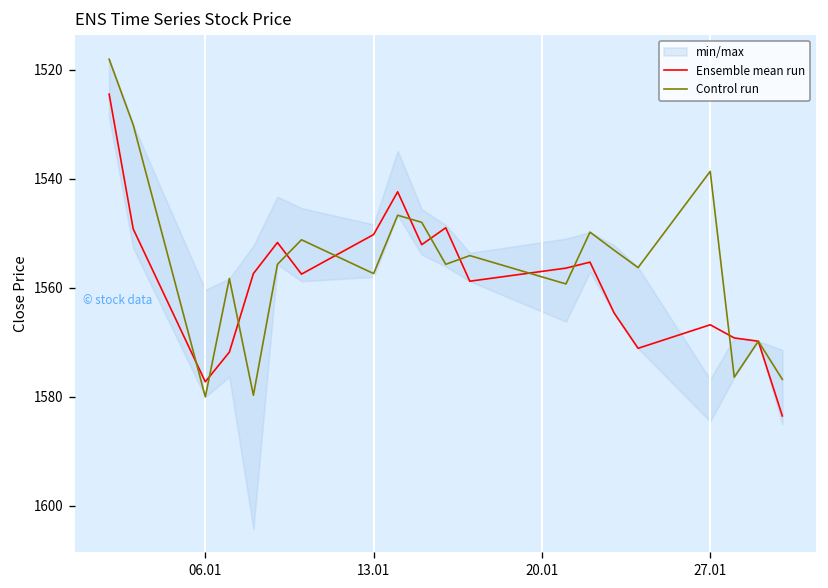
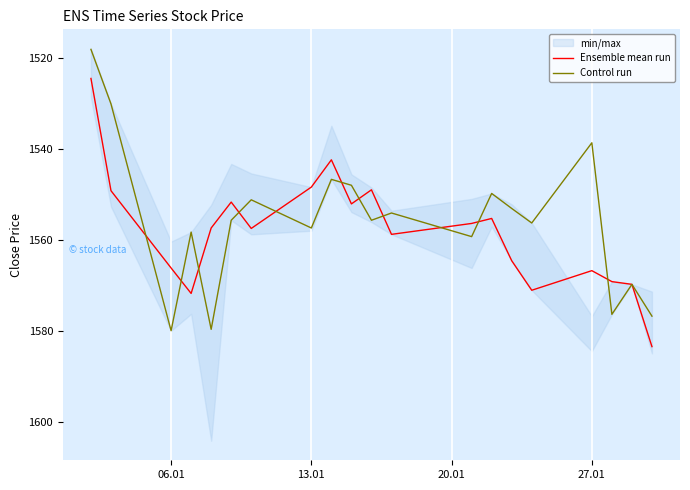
Ensemble mean run, 06.01: 1577 -> 1566
Ensemble mean run, 13.01: 1550 -> 1548
